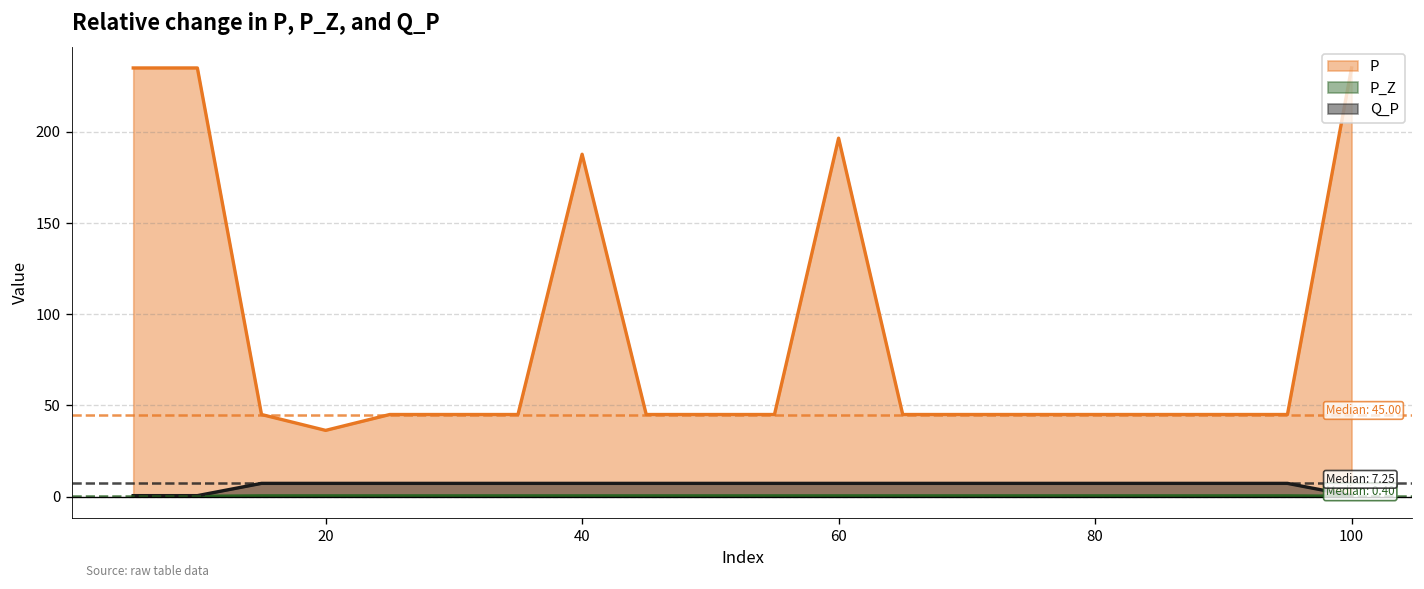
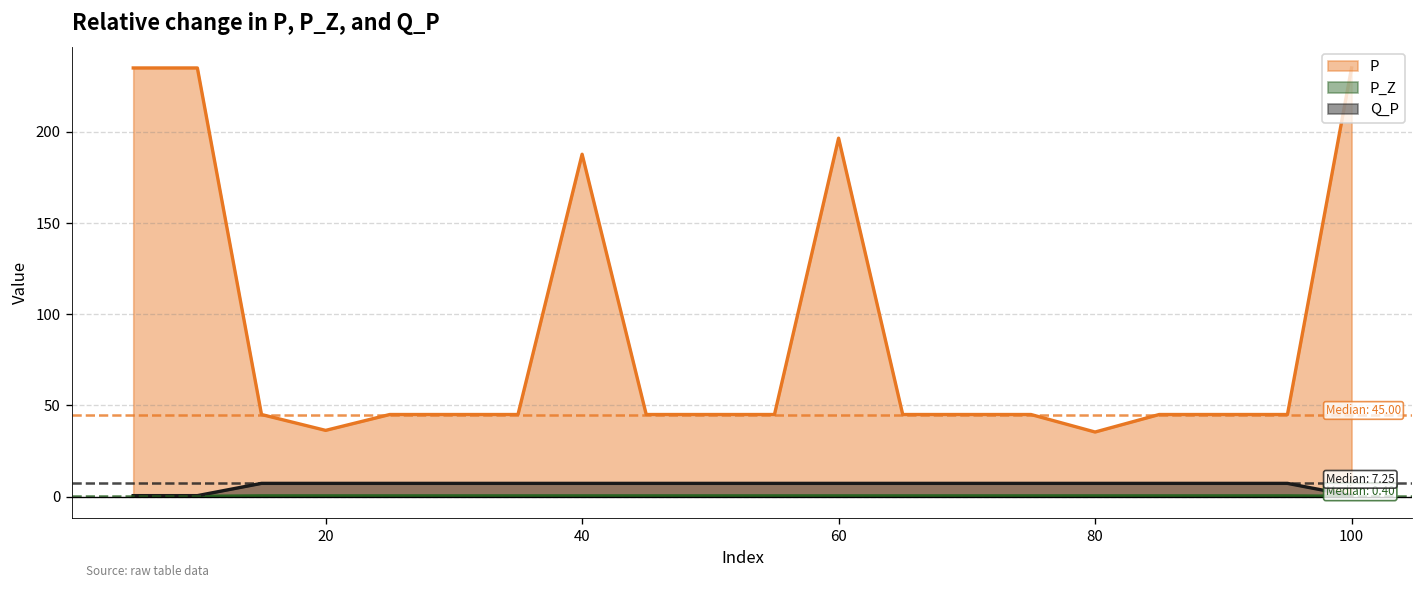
P, 80: 45 -> 35
